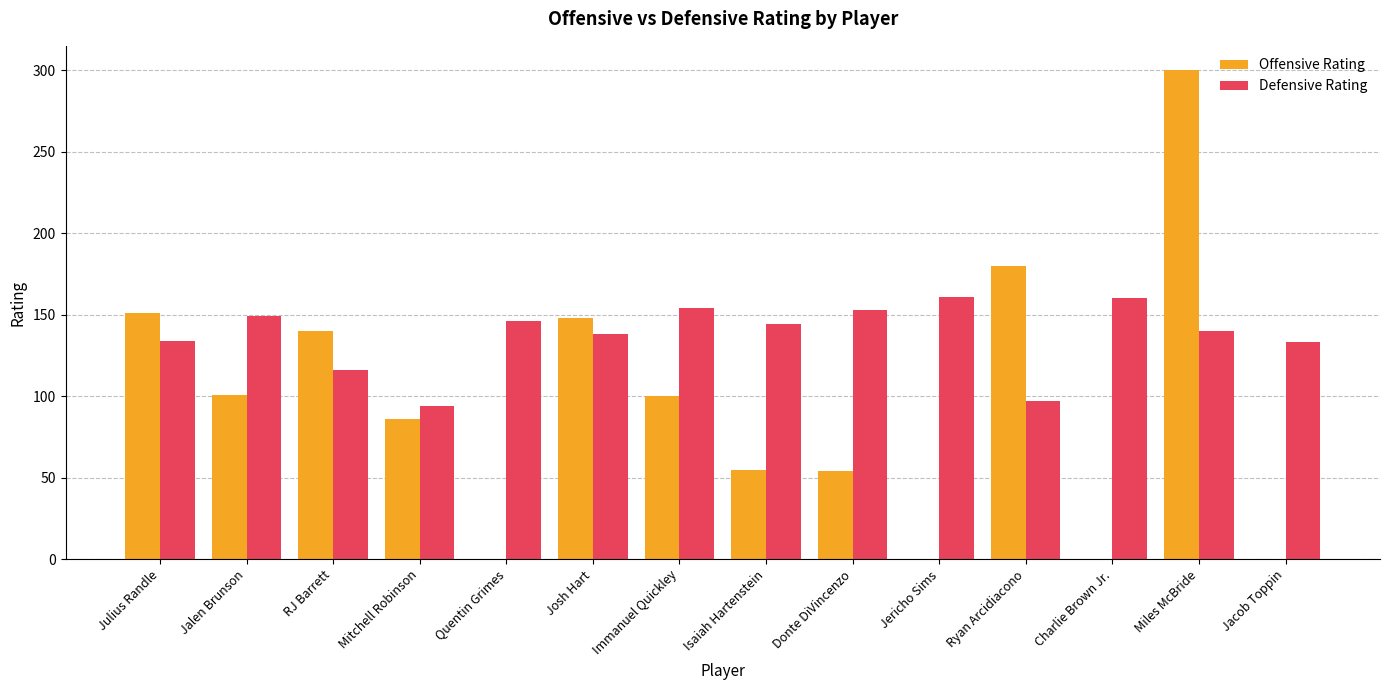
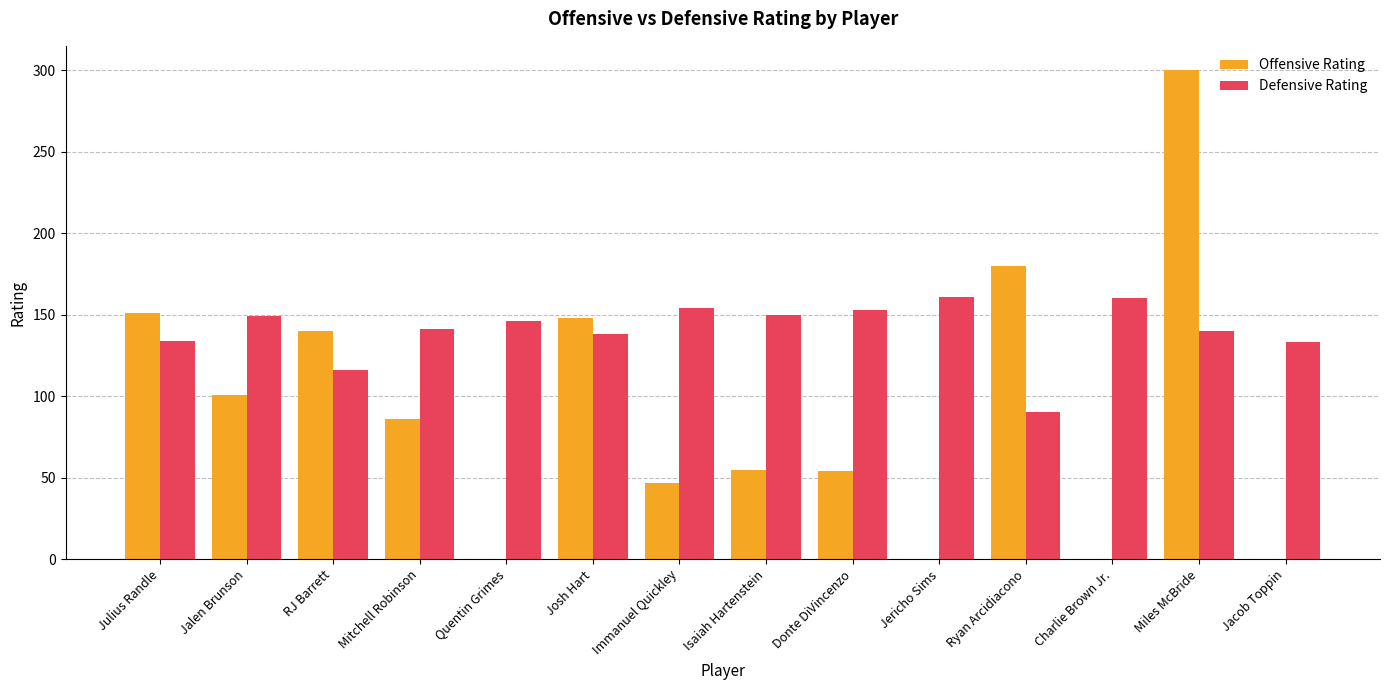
Defensive Rating, Mitchell Robinson: 94 -> 141
Offensive Rating, Immanuel Quickley: 100 -> 47
Defensive Rating, Isaiah Hartenstein: 144 -> 150
Defensive Rating, Ryan Arcidiacono: 97 -> 90
